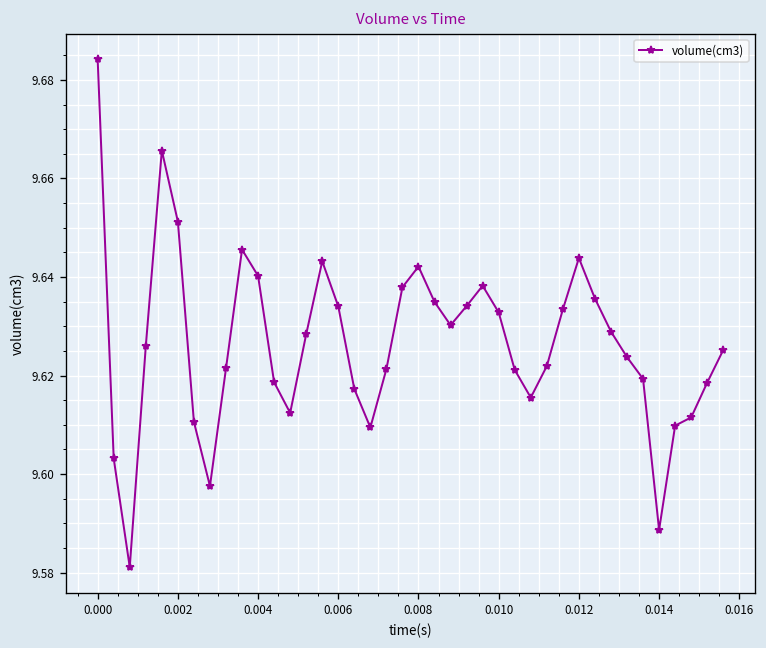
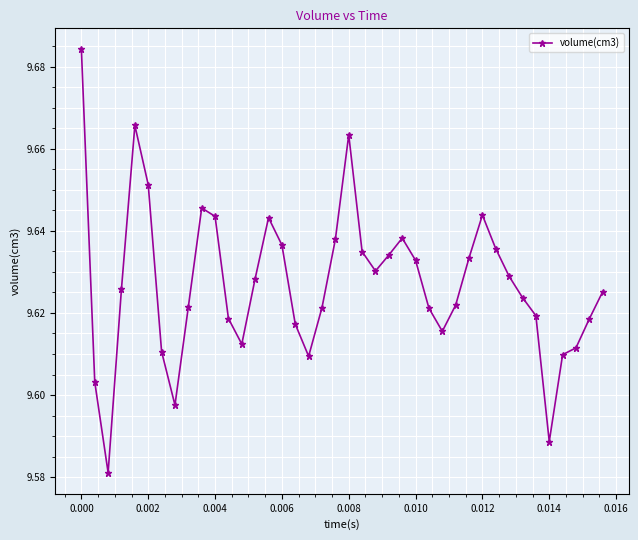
0.004: 9.640 -> 9.644
0.006: 9.634 -> 9.637
0.008: 9.642 -> 9.663
